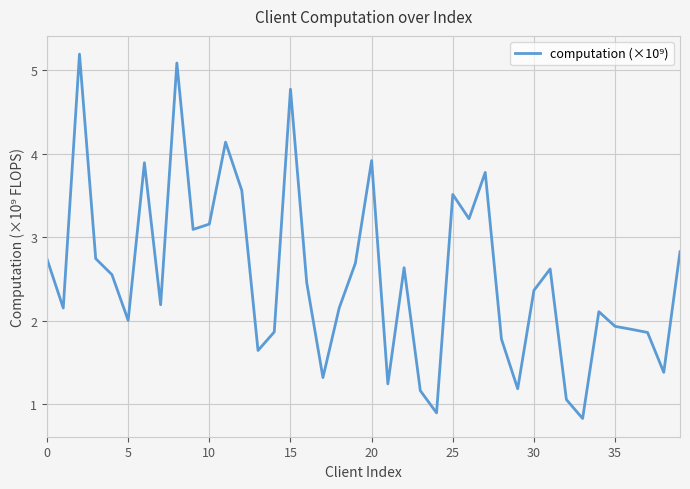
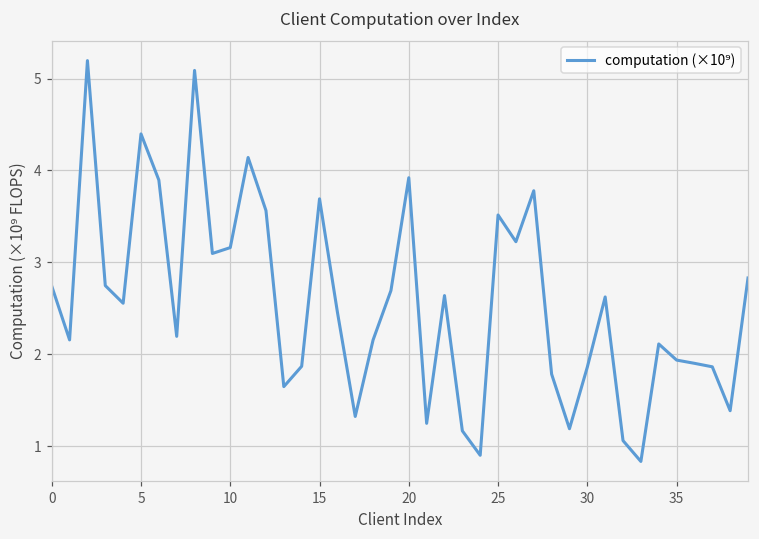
5: 2.0 -> 4.4
15: 4.8 -> 3.7
30: 2.4 -> 1.9
